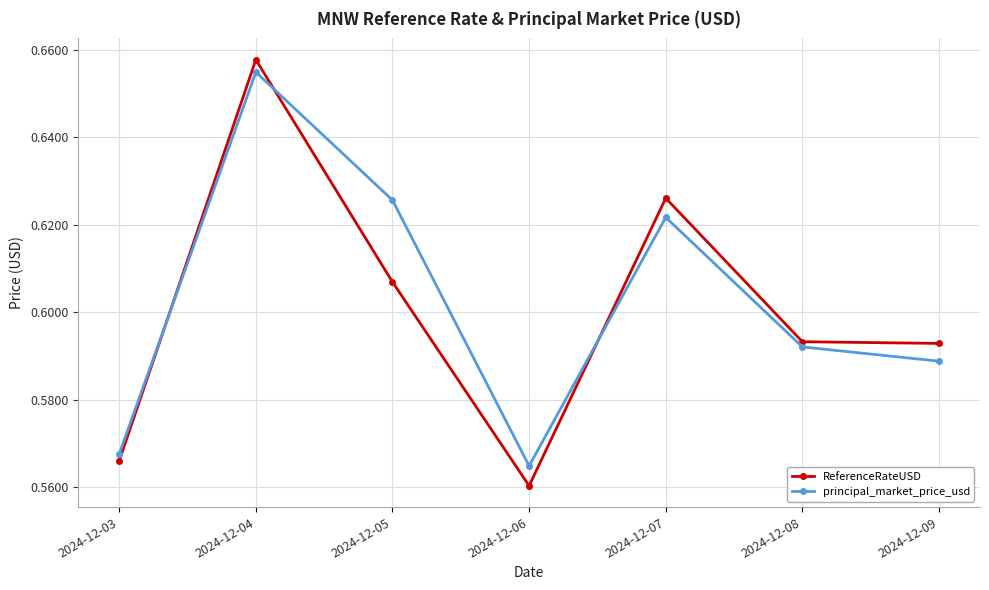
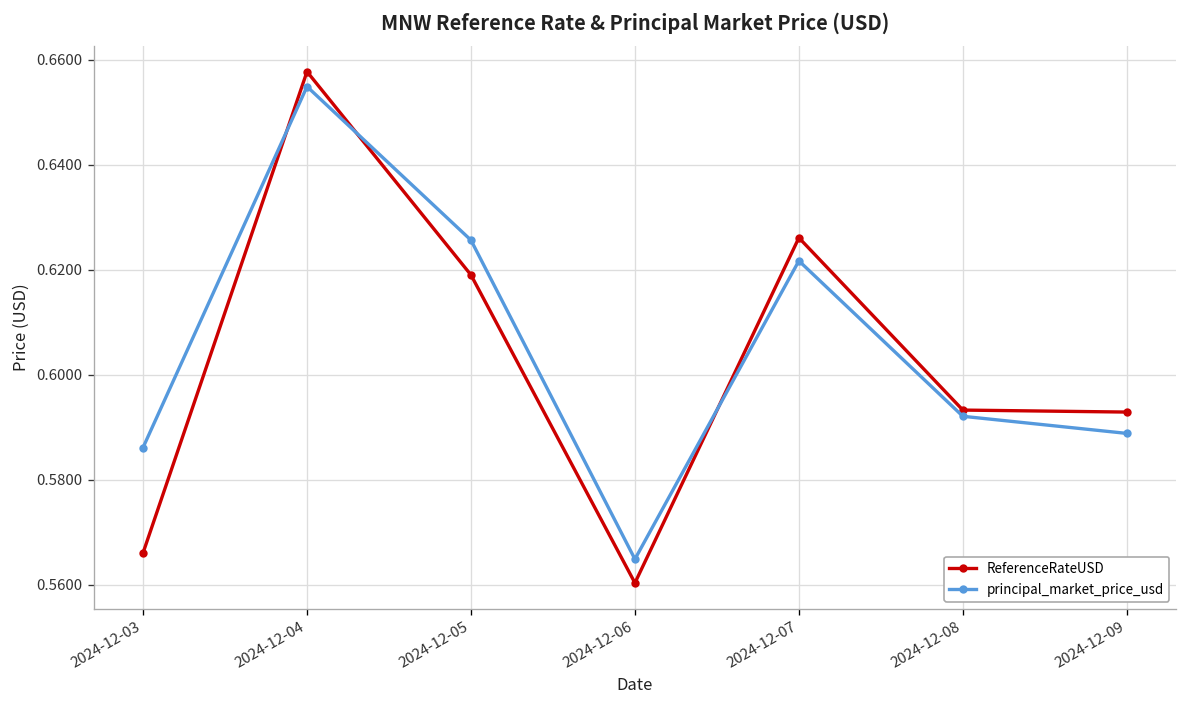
principal_market_price_usd, 2024-12-03: 0.568 -> 0.586
ReferenceRateUSD, 2024-12-05: 0.607 -> 0.619
